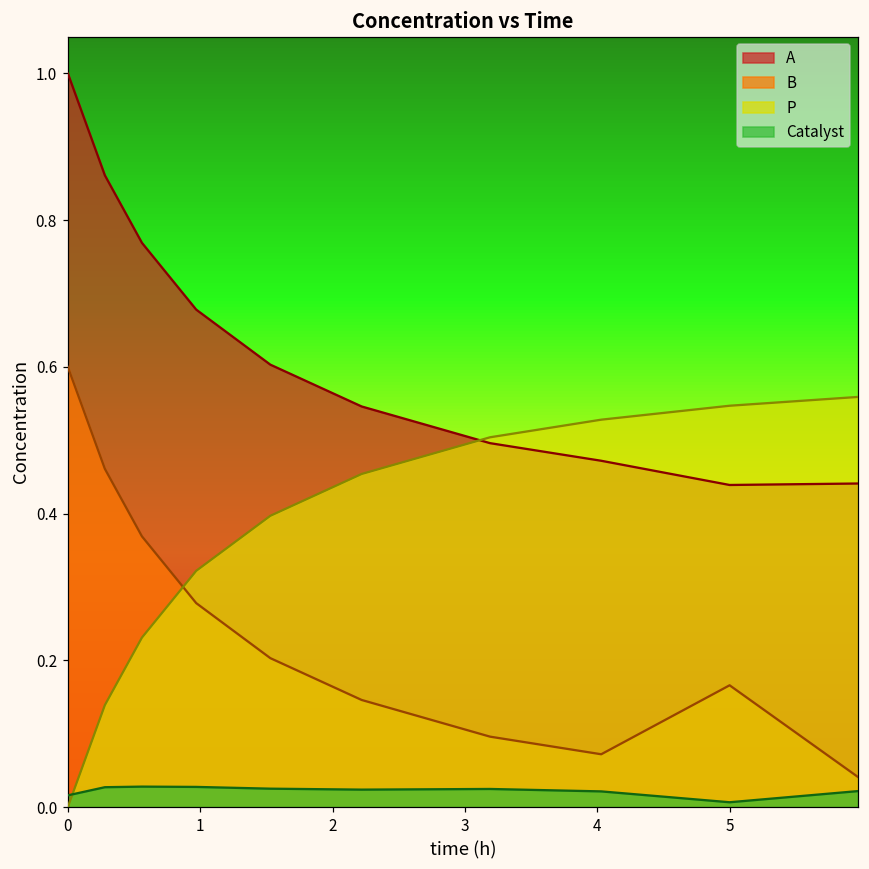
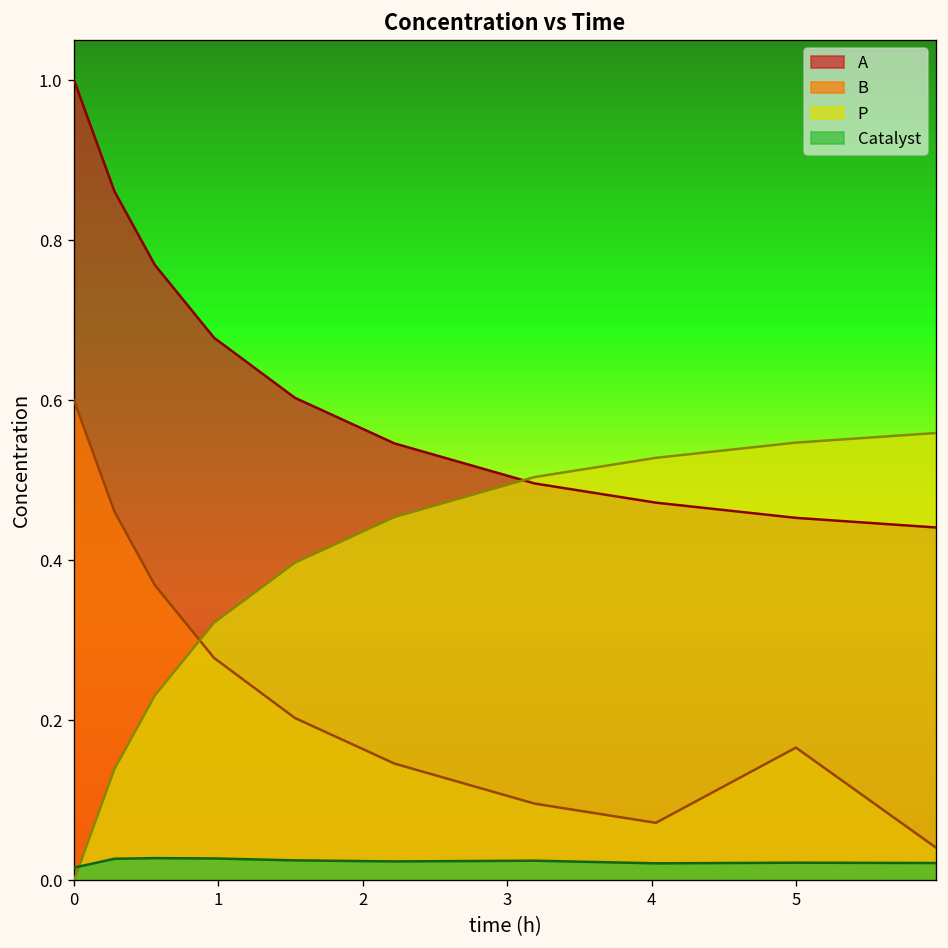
A, 5: 0.44 -> 0.45
Catalyst, 5: 0.01 -> 0.02
